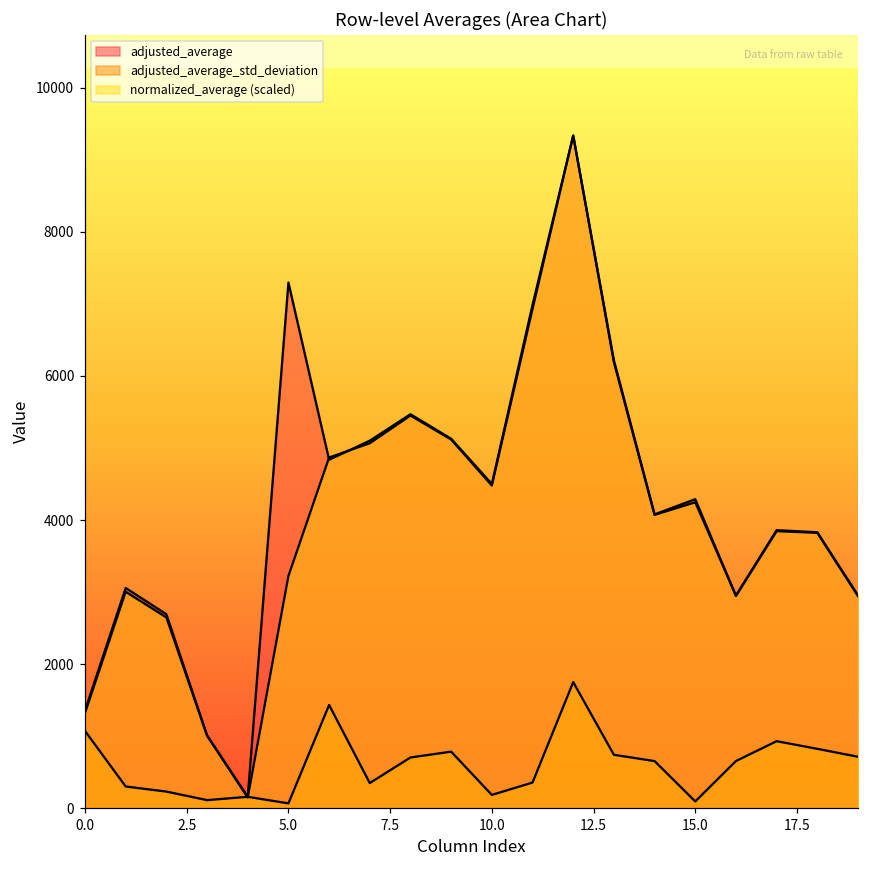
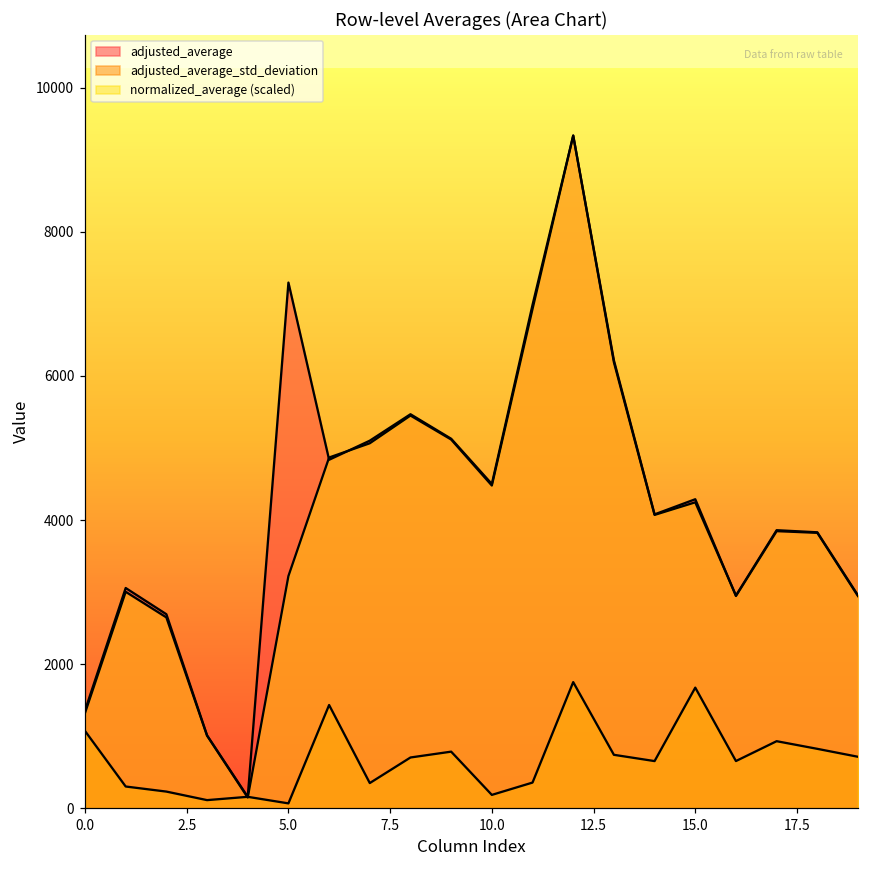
adjusted_average_std_deviation, 15.0: 100 -> 1700
